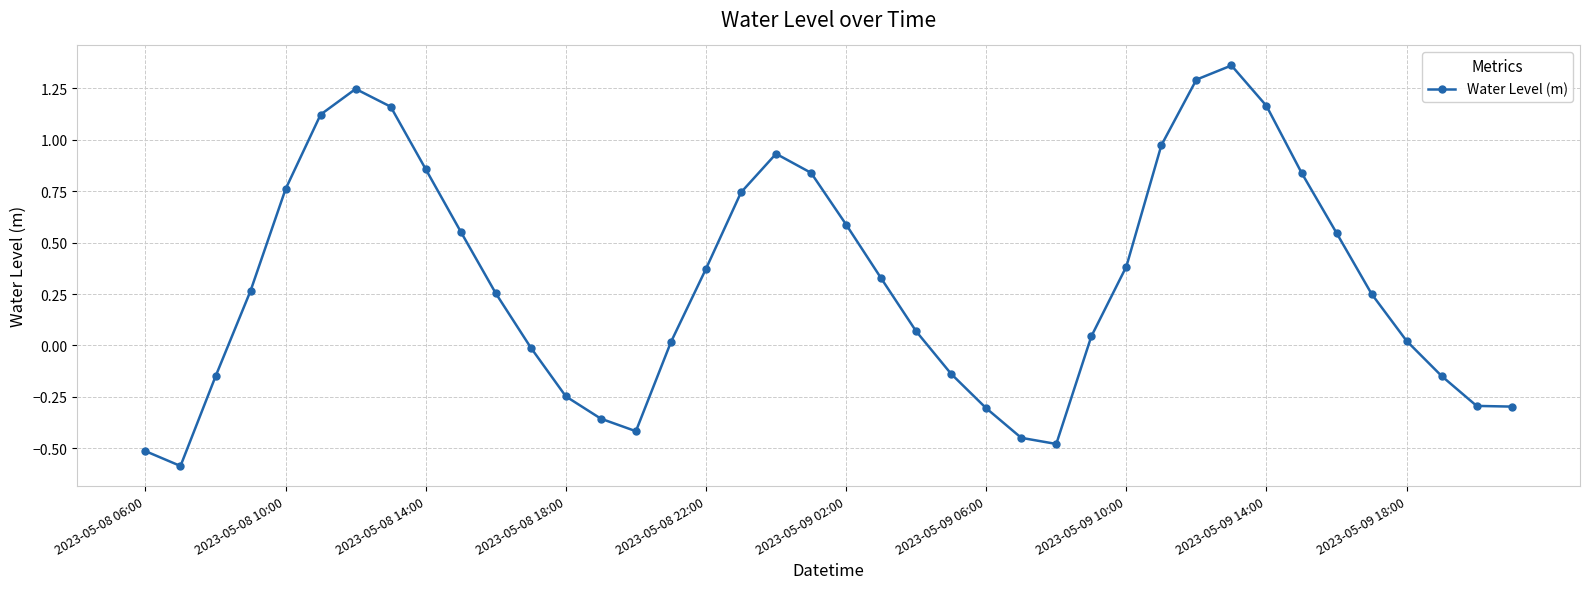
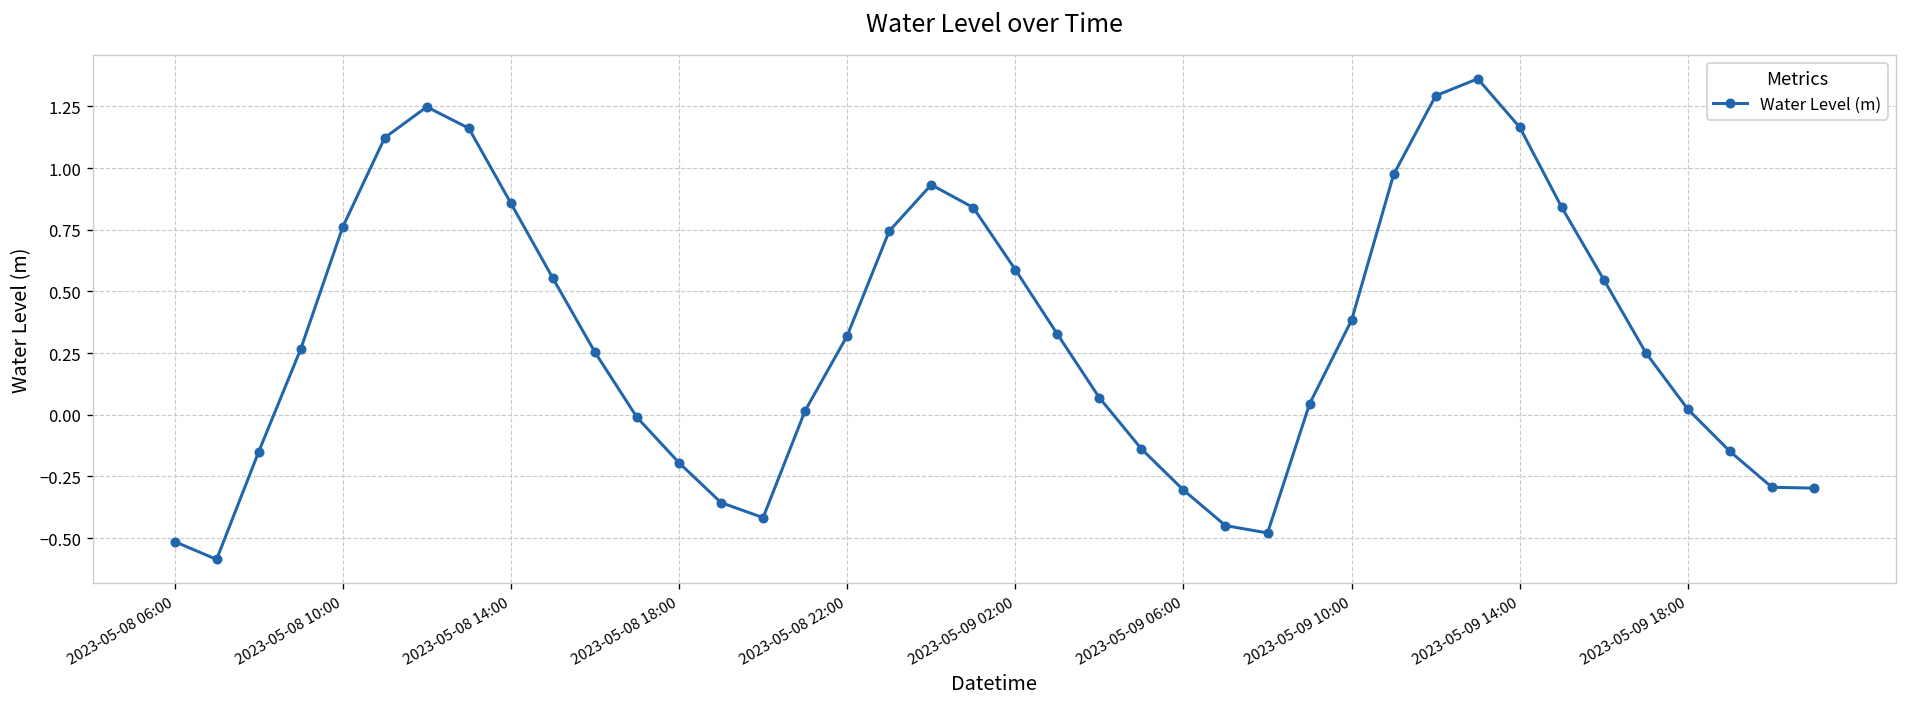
2023-05-08 18:00: -0.25 -> -0.19
2023-05-08 22:00: 0.37 -> 0.32
